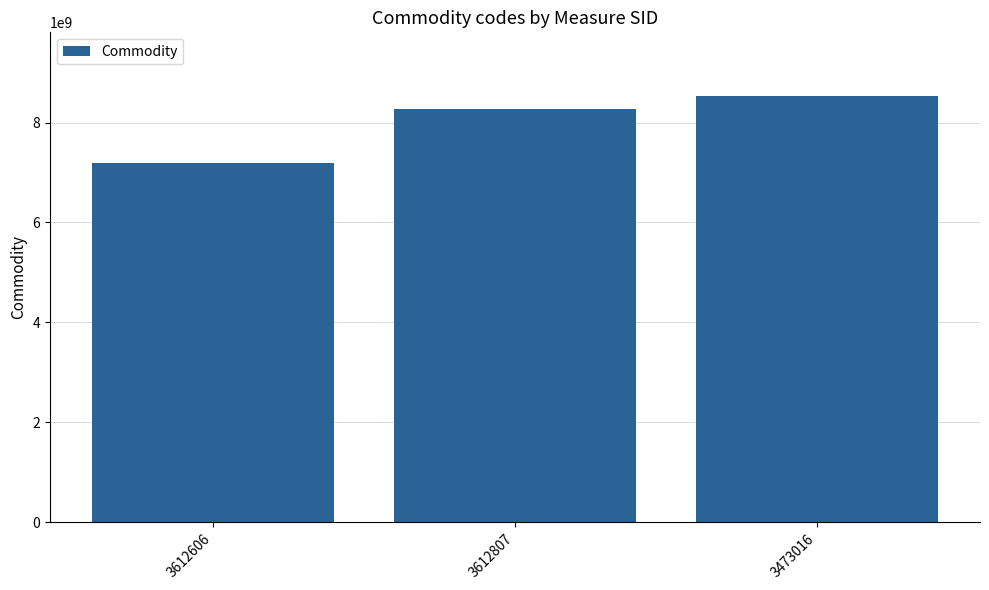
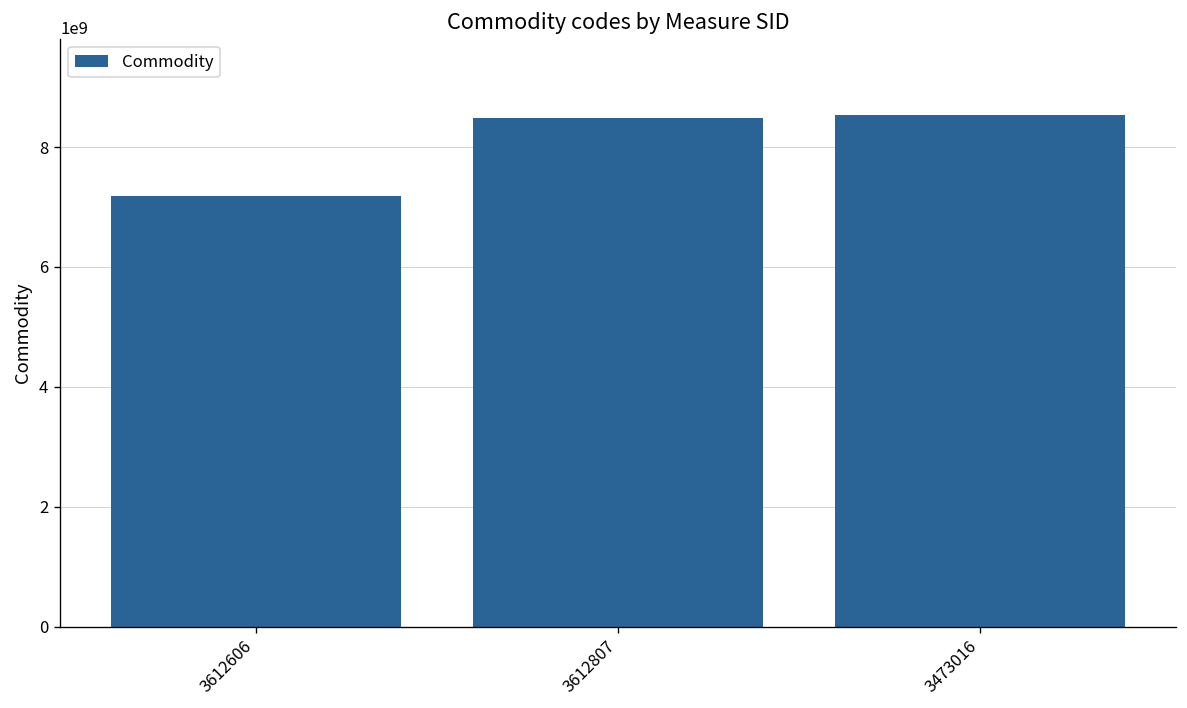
3612807: 8300000000 -> 8500000000
